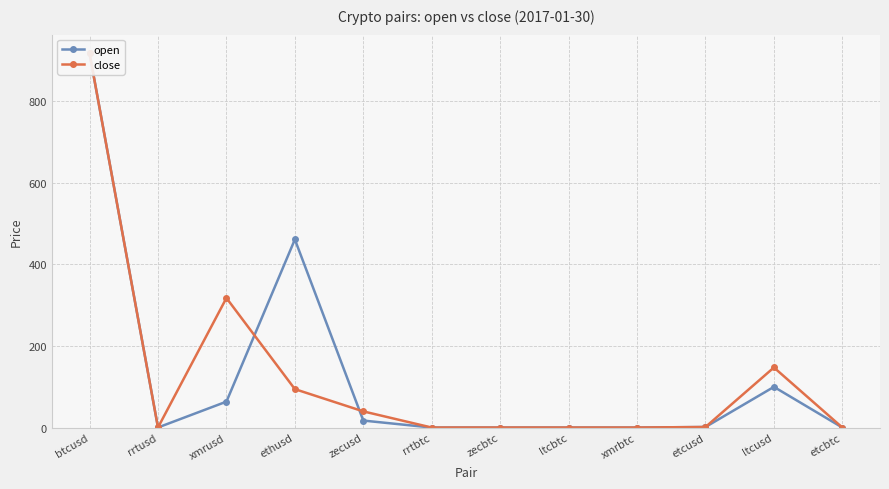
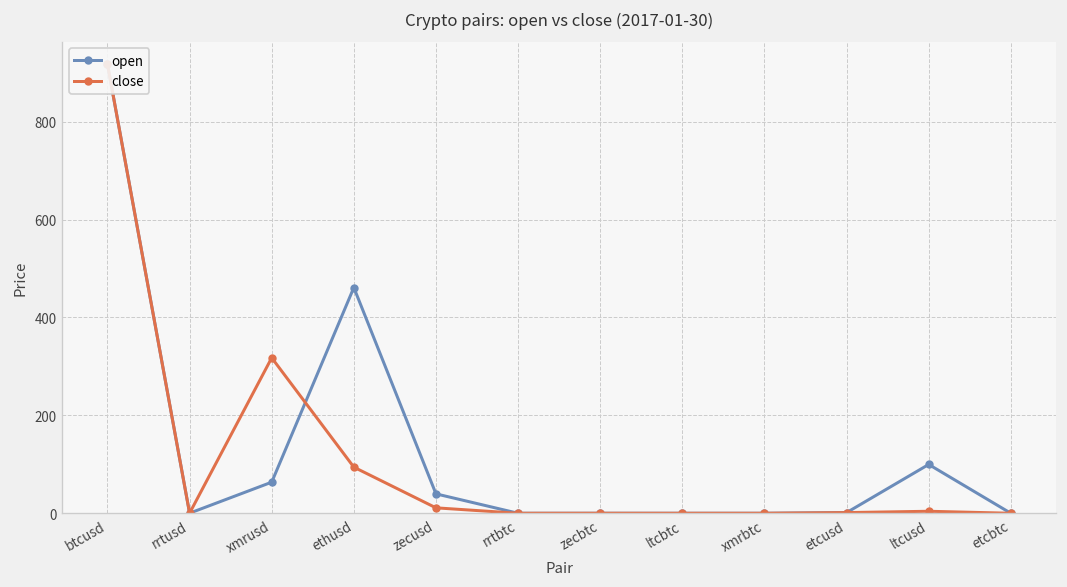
open, zecusd: 20 -> 40
close, zecusd: 40 -> 10
close, ltcusd: 150 -> 0
